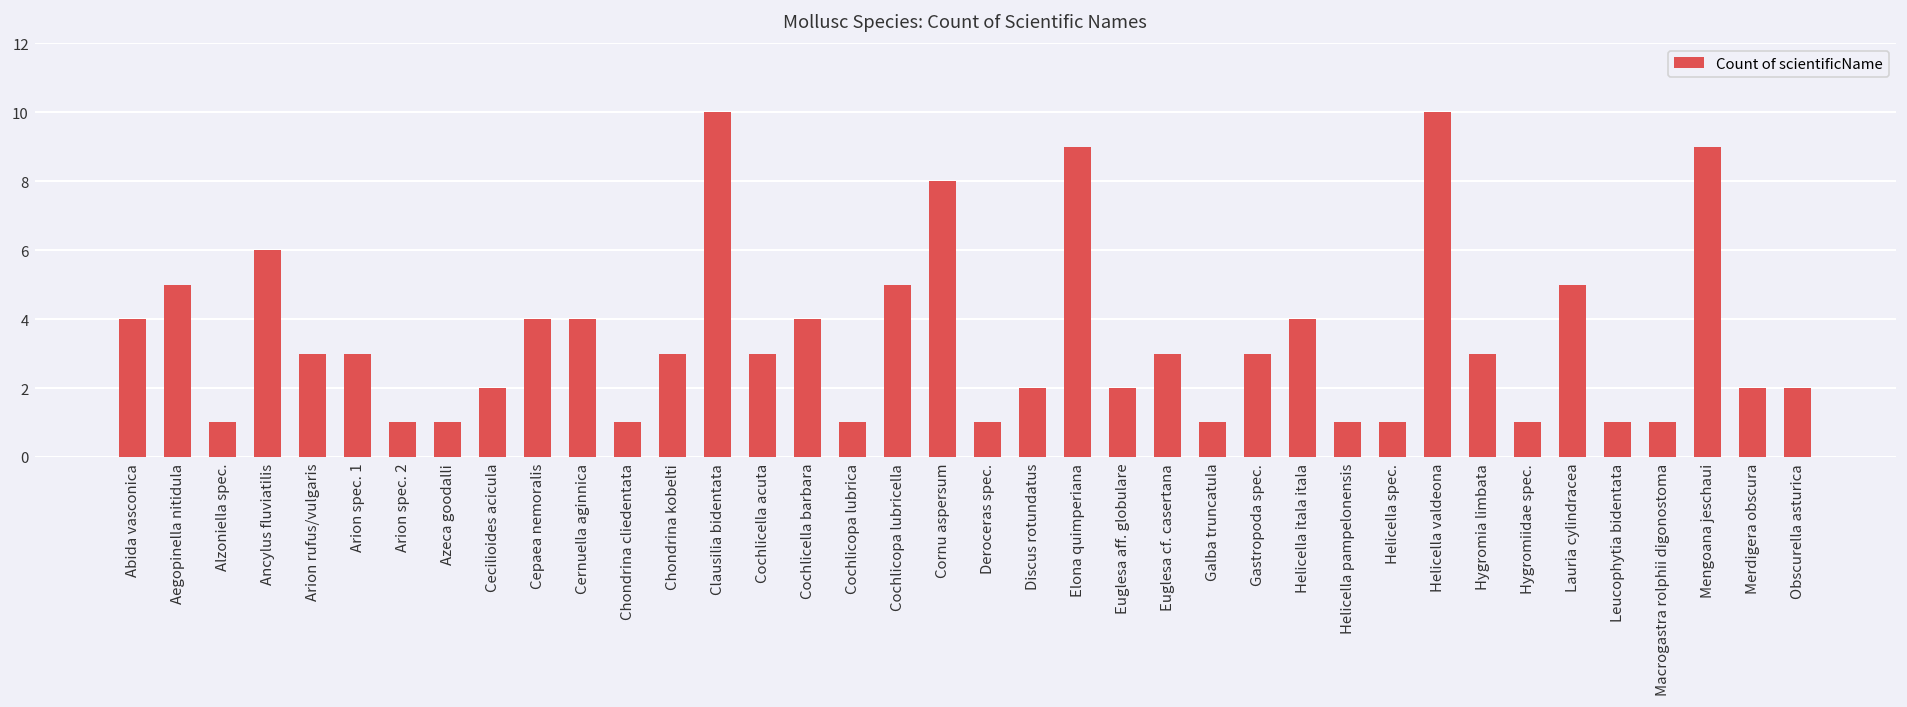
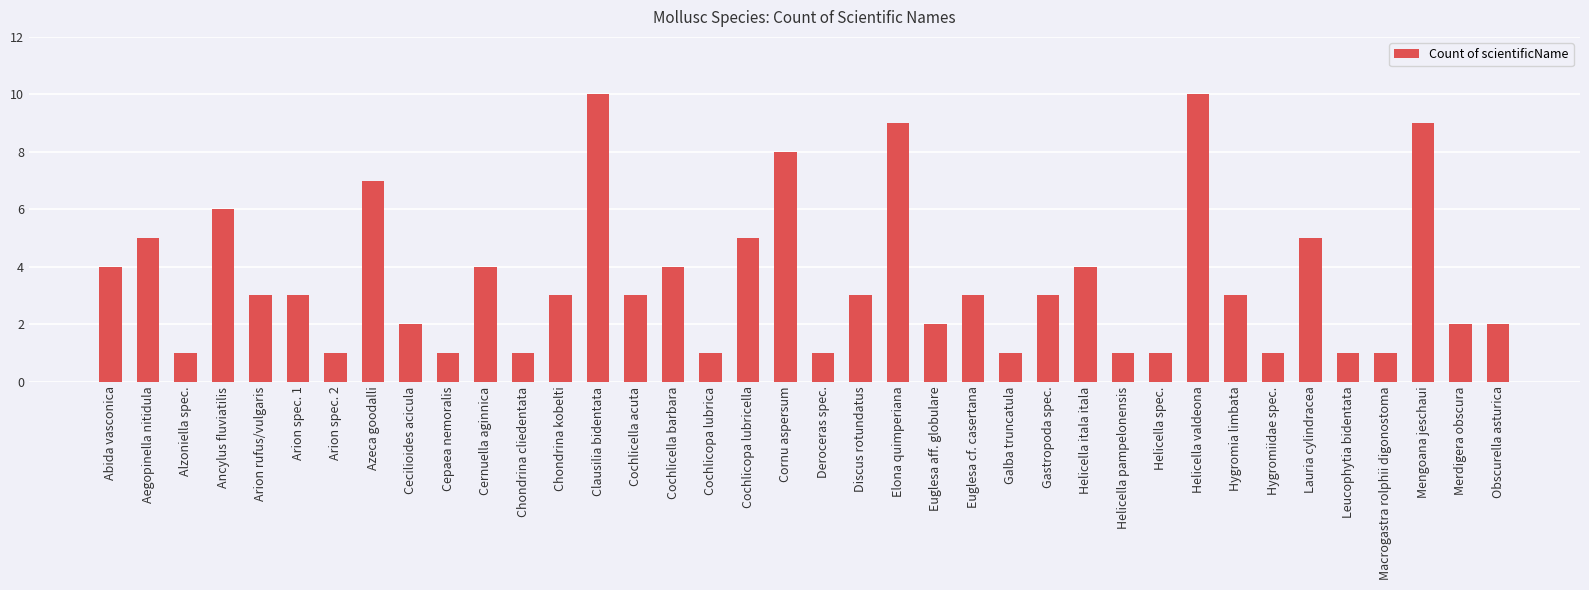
Azeca goodalli: 1 -> 7
Cepaea nemoralis: 4 -> 1
Discus rotundatus: 2 -> 3
